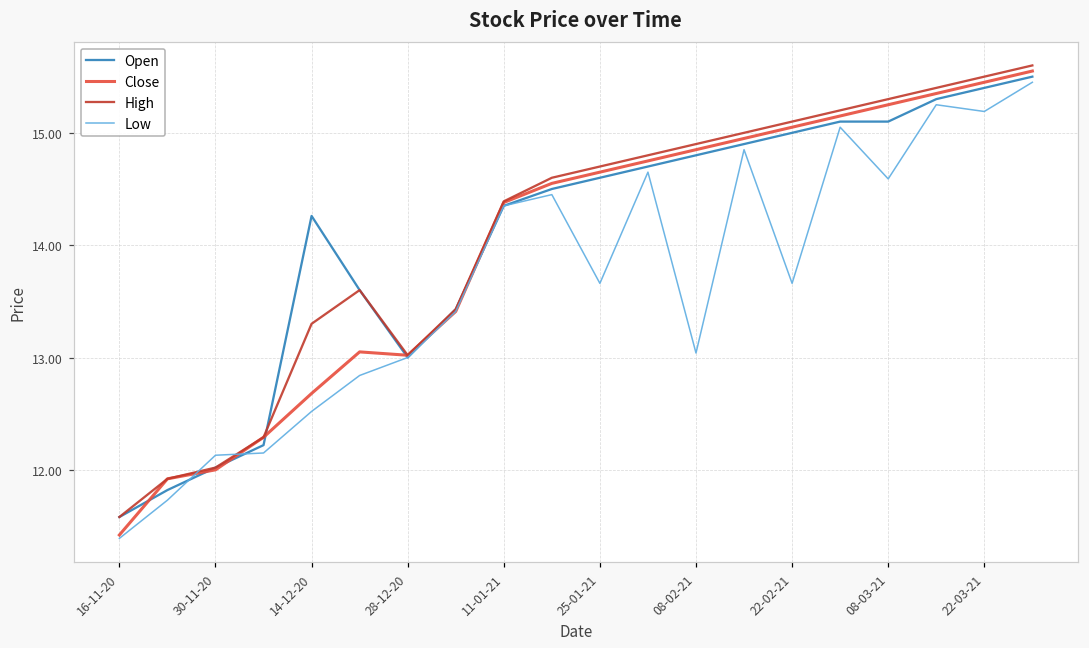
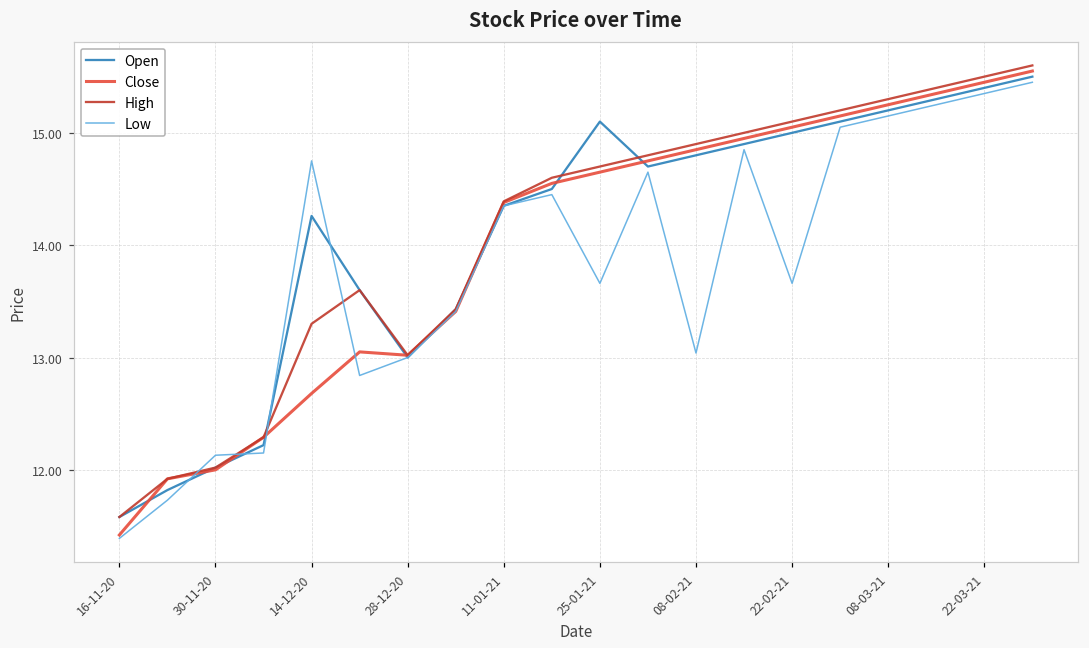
Low, 14-12-20: 12.52 -> 14.75
Open, 25-01-21: 14.6 -> 15.1
Open, 08-03-21: 15.1 -> 15.2
Low, 08-03-21: 14.59 -> 15.15
Low, 22-03-21: 15.19 -> 15.35
